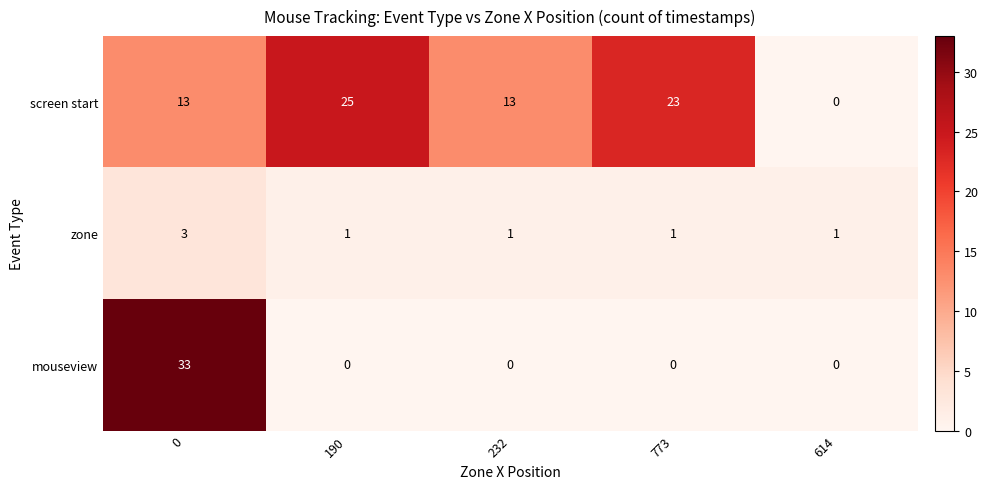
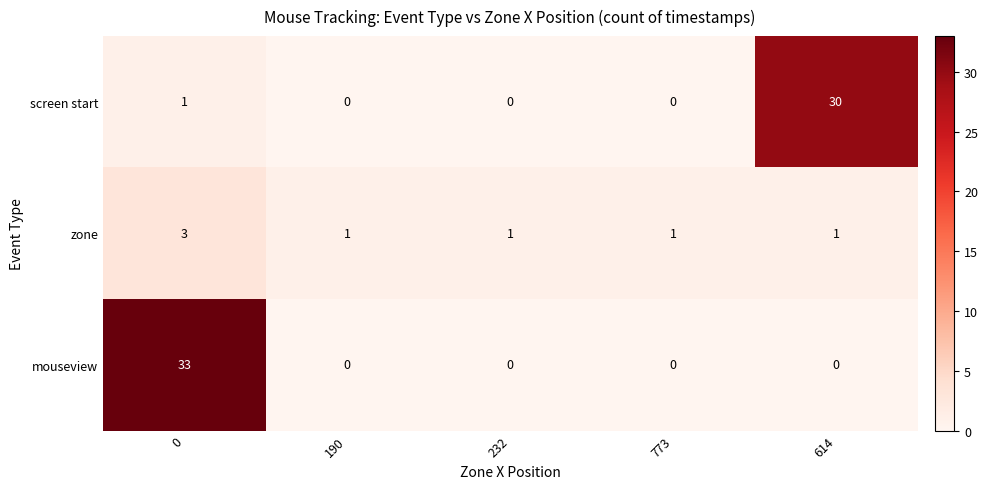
screen start, 0: 13 -> 1
screen start, 190: 25 -> 0
screen start, 232: 13 -> 0
screen start, 773: 23 -> 0
screen start, 614: 0 -> 30
